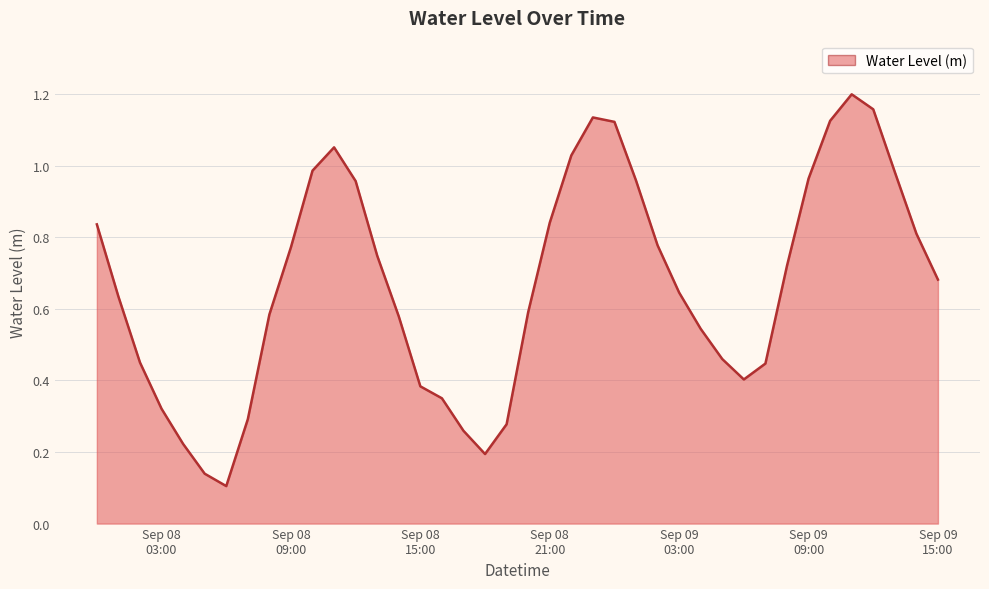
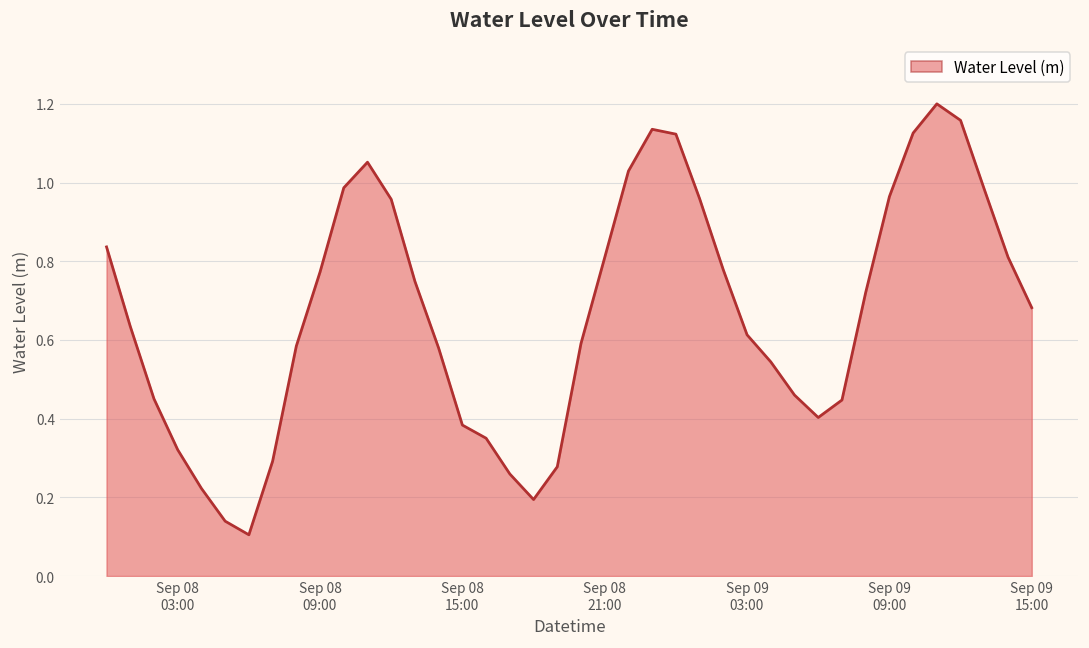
Sep 08 21:00: 0.84 -> 0.81
Sep 09 03:00: 0.65 -> 0.61
